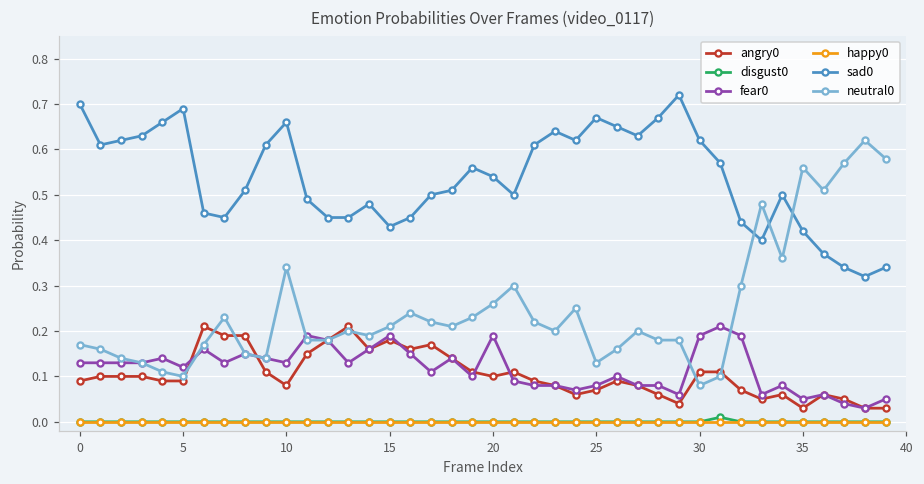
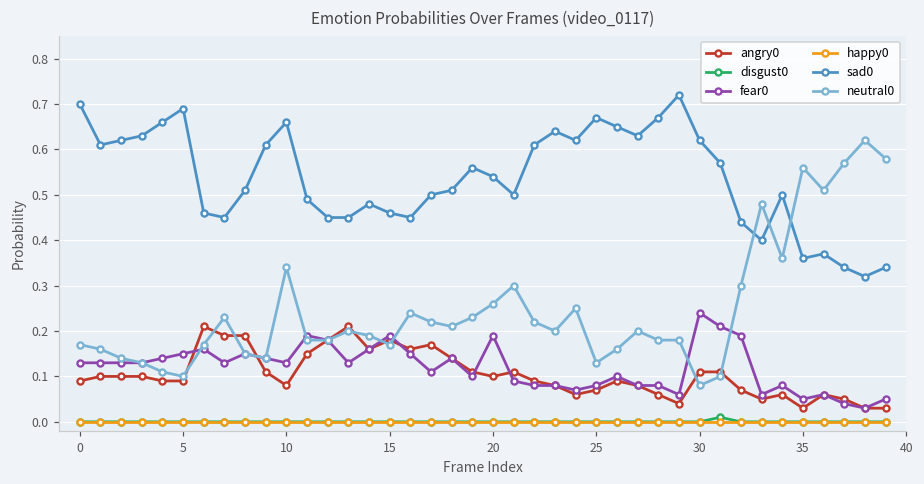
fear0, 5: 0.12 -> 0.15
sad0, 15: 0.43 -> 0.46
neutral0, 15: 0.21 -> 0.17
fear0, 30: 0.19 -> 0.24
sad0, 35: 0.42 -> 0.36
